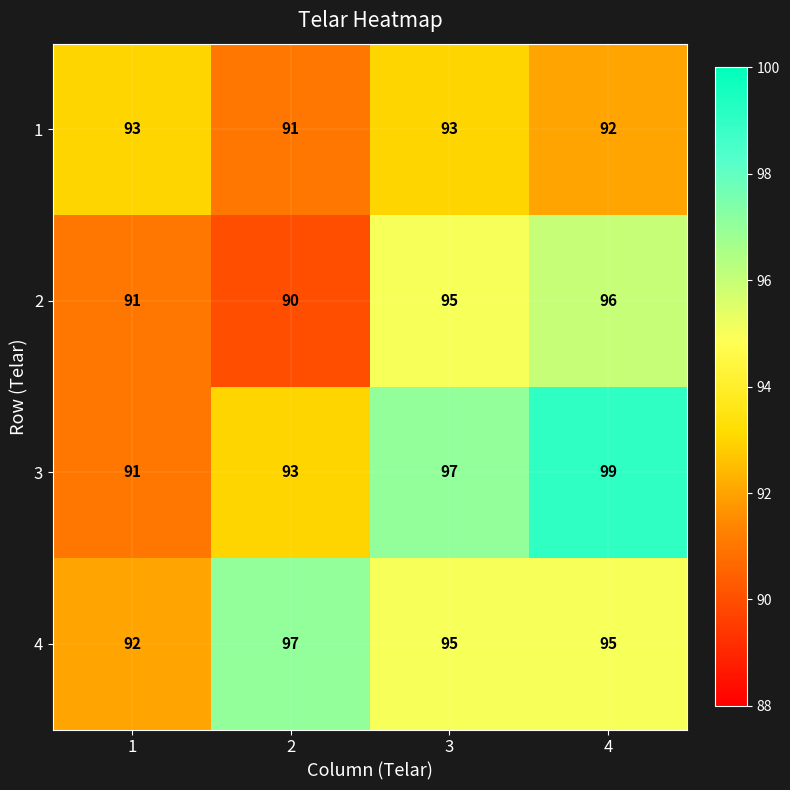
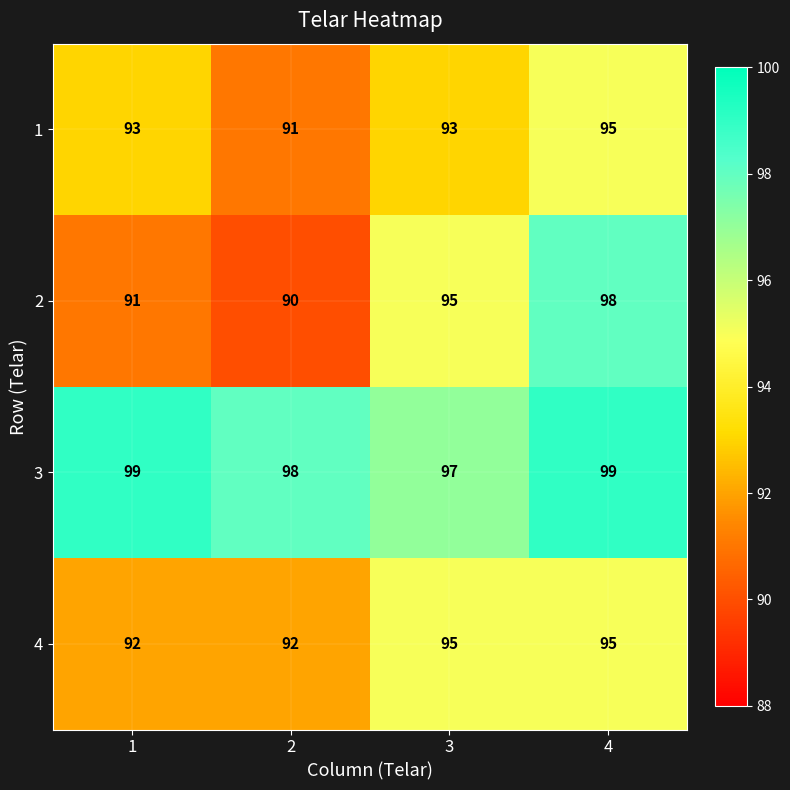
1, 4: 92 -> 95
2, 4: 96 -> 98
3, 1: 91 -> 99
3, 2: 93 -> 98
4, 2: 97 -> 92
